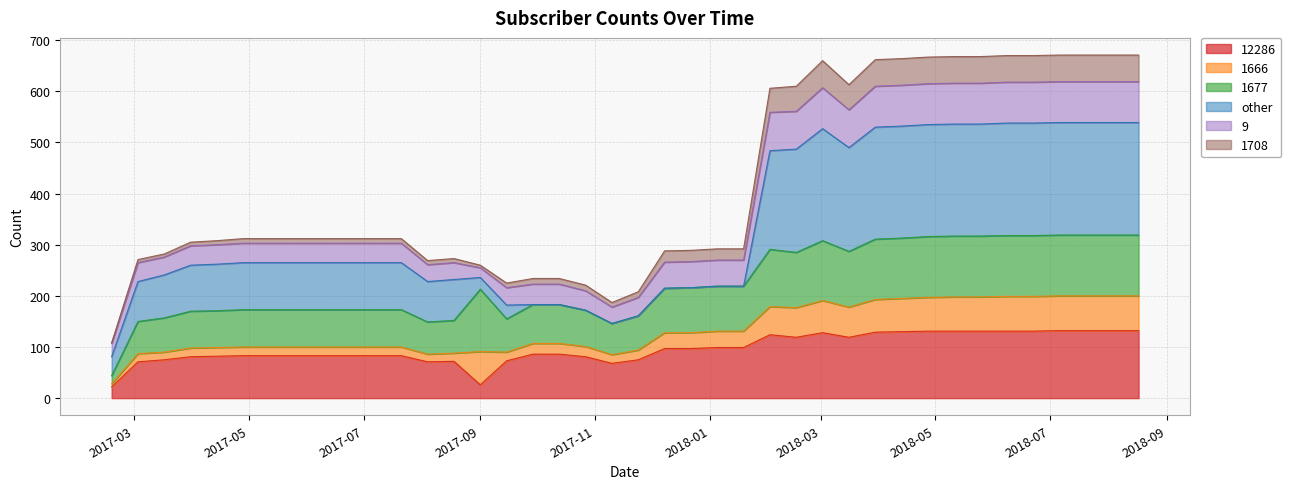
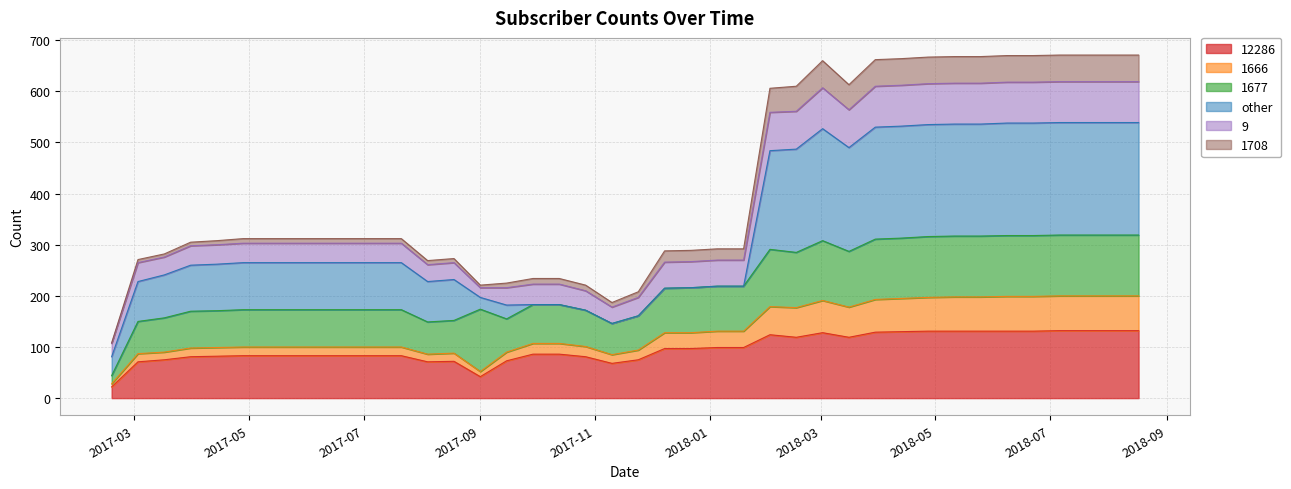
12286, 2017-09: 30 -> 40
1666, 2017-09: 70 -> 10
